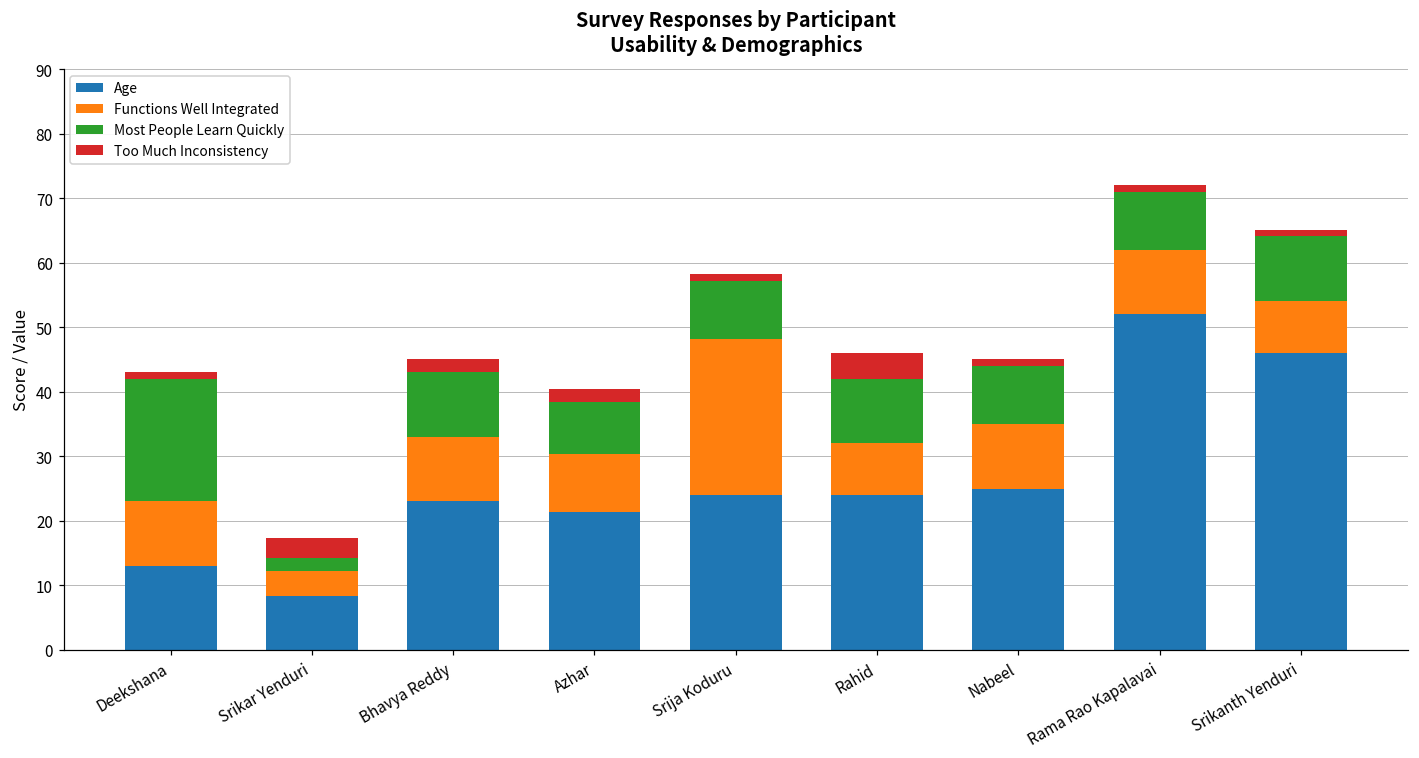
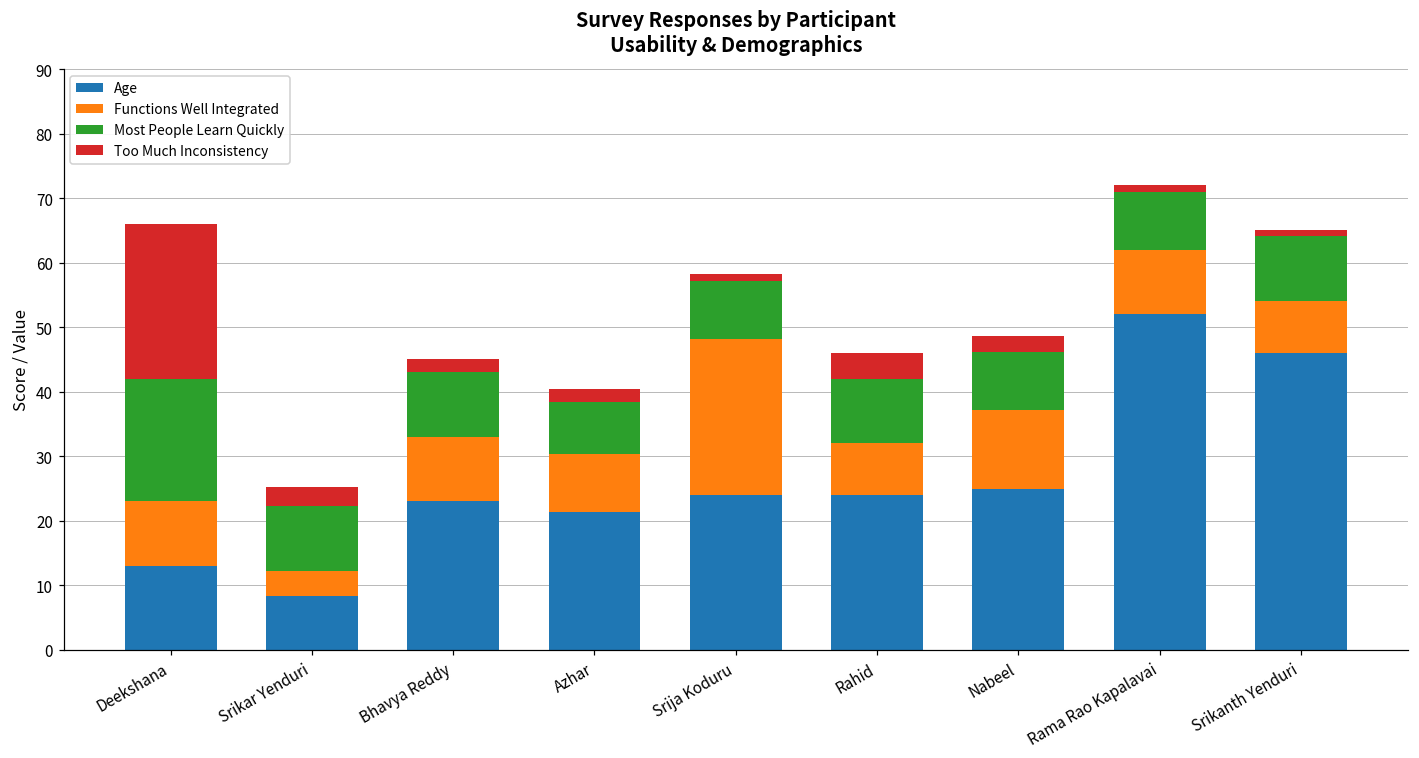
Too Much Inconsistency, Deekshana: 1 -> 24
Most People Learn Quickly, Srikar Yenduri: 2 -> 10
Functions Well Integrated, Nabeel: 10 -> 12
Too Much Inconsistency, Nabeel: 1 -> 3
